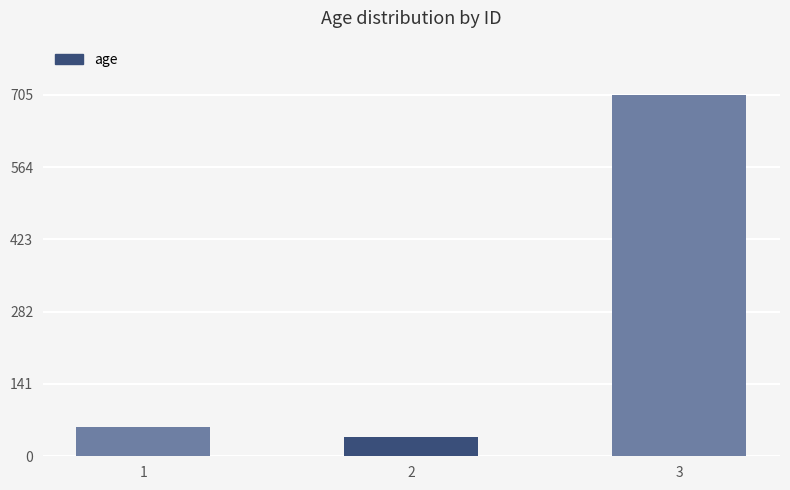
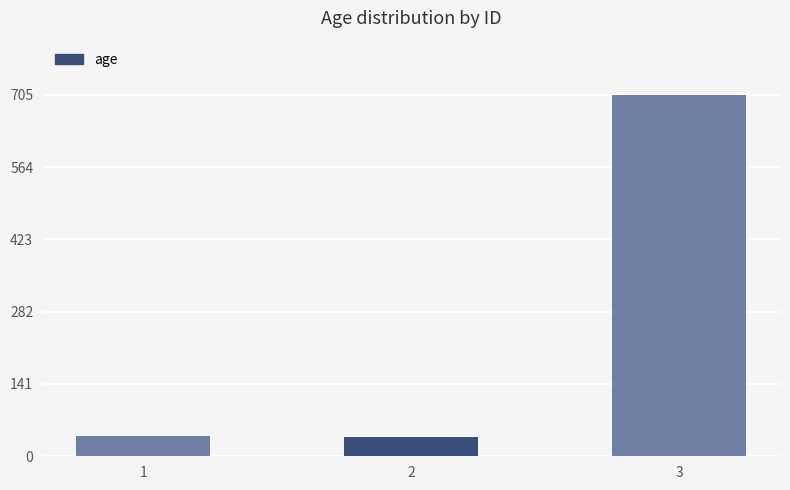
1: 60 -> 40
